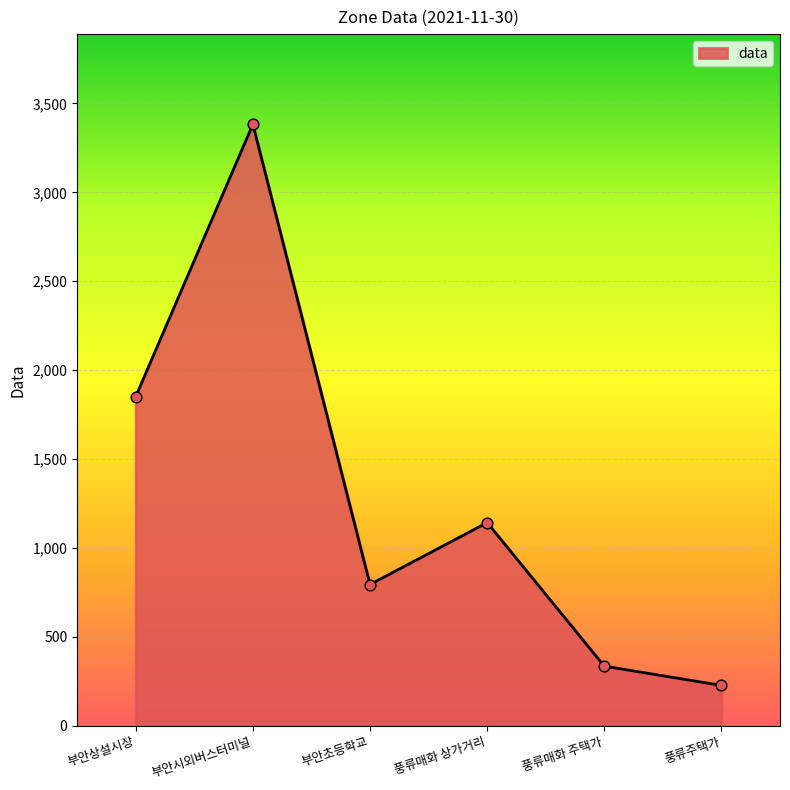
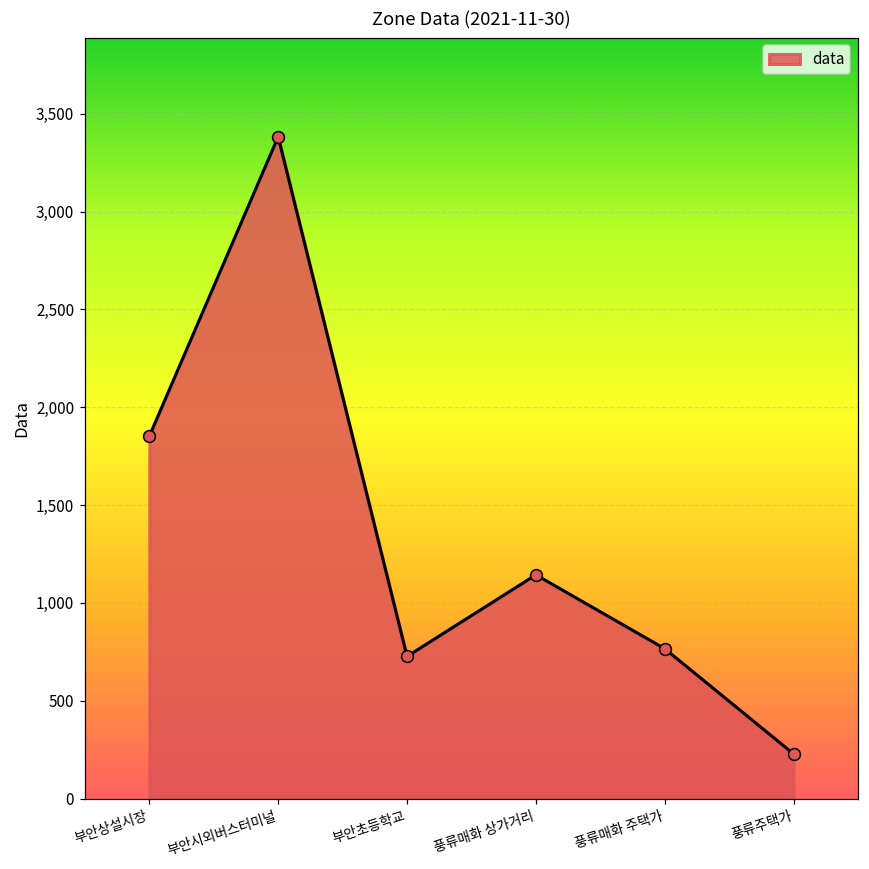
부안초등학교: 800 -> 730
풍류매화 주택가: 340 -> 770
